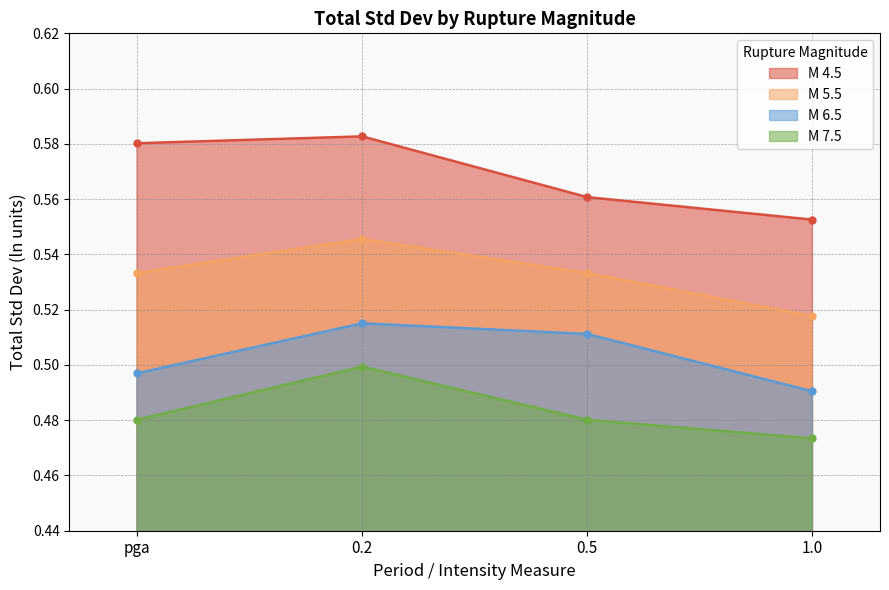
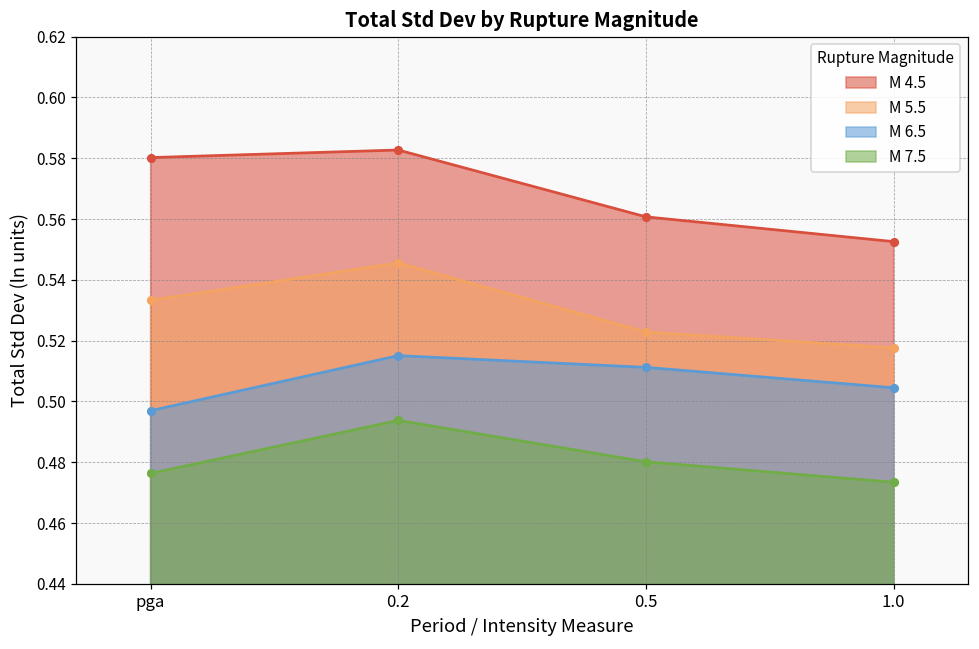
M 7.5, pga: 0.480 -> 0.476
M 7.5, 0.2: 0.499 -> 0.494
M 5.5, 0.5: 0.533 -> 0.523
M 6.5, 1.0: 0.490 -> 0.504
